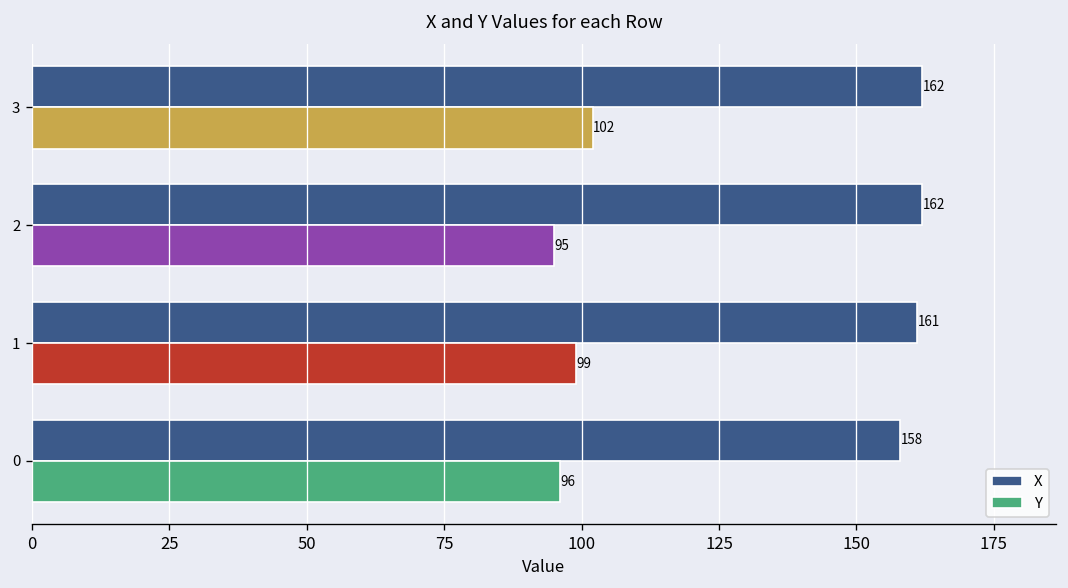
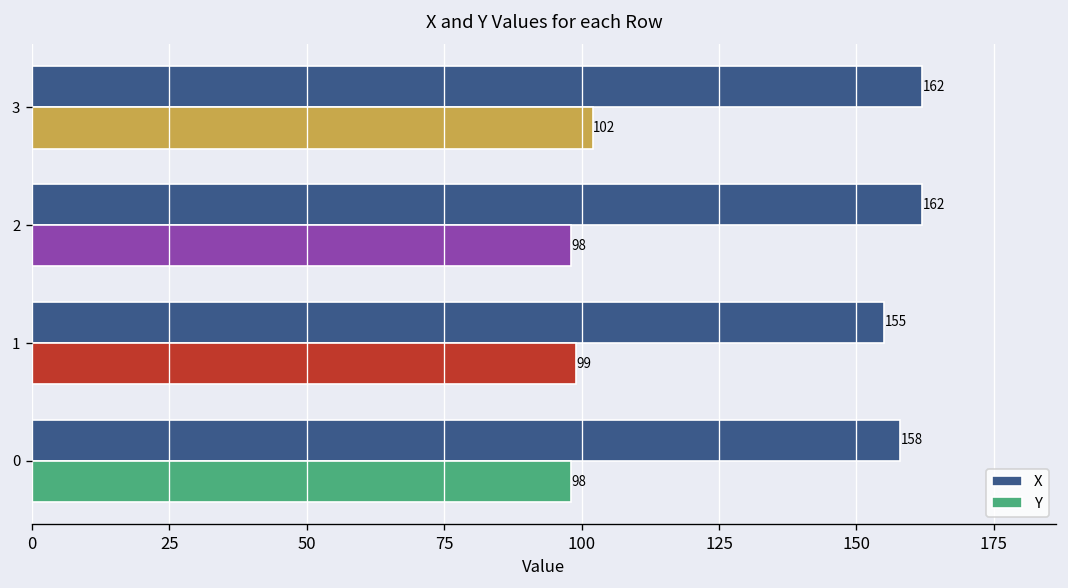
Y, 2: 95 -> 98
X, 1: 161 -> 155
Y, 0: 96 -> 98
